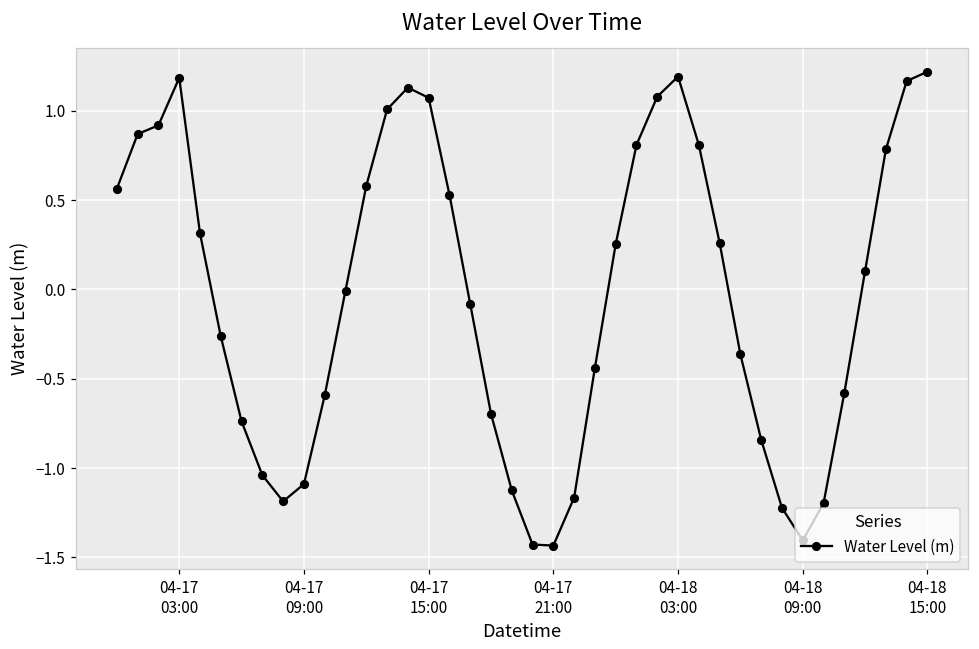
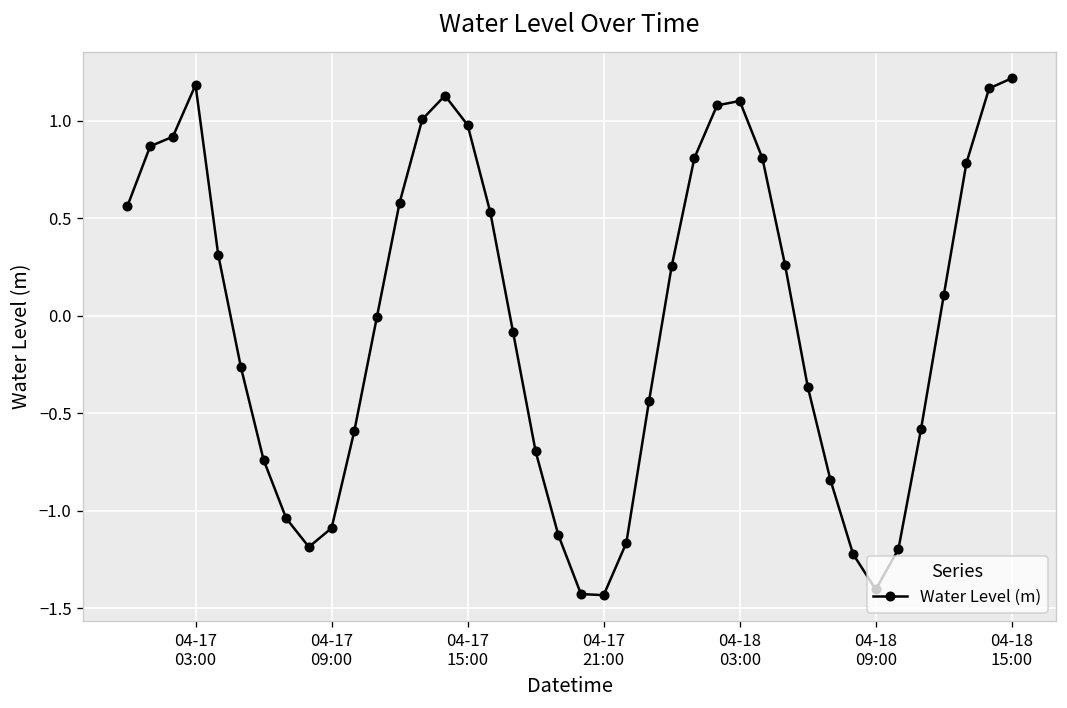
04-17 15:00: 1.07 -> 0.98
04-18 03:00: 1.19 -> 1.10
